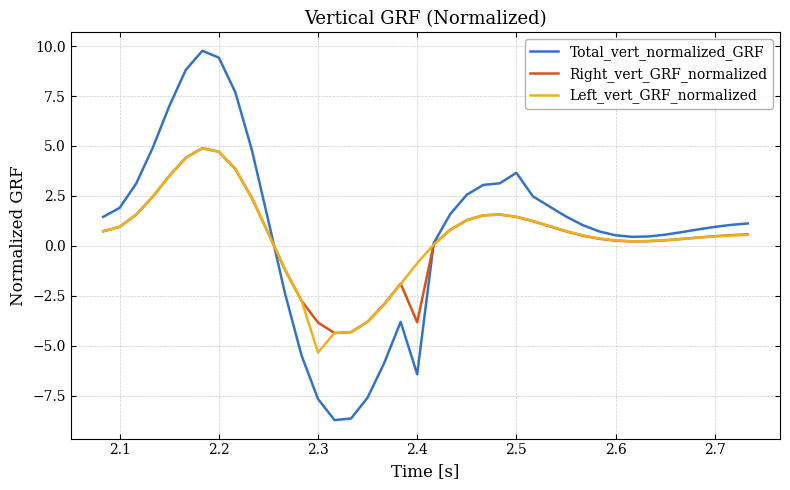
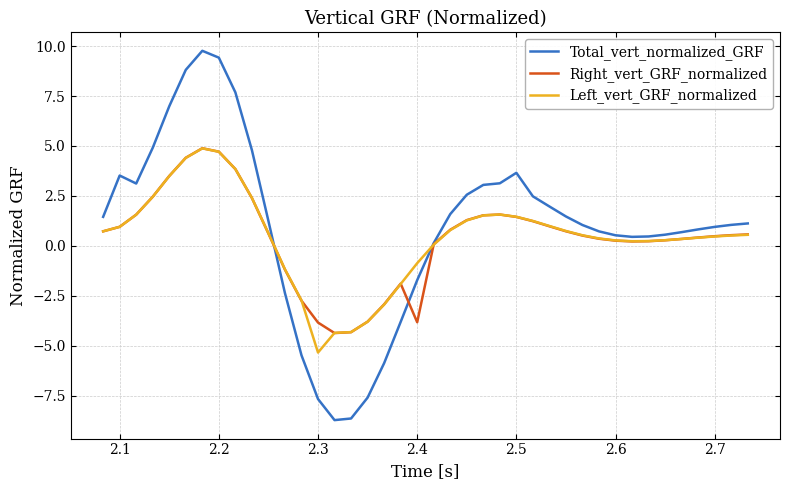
Total_vert_normalized_GRF, 2.1: 1.9 -> 3.5
Total_vert_normalized_GRF, 2.4: -6.4 -> -1.7
